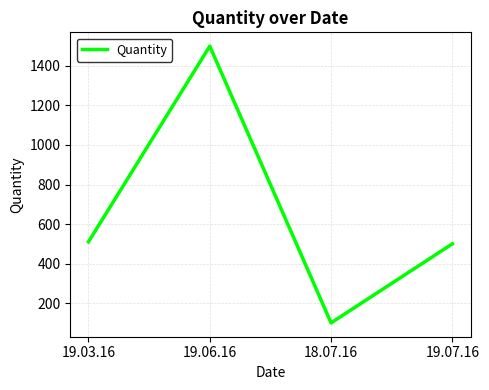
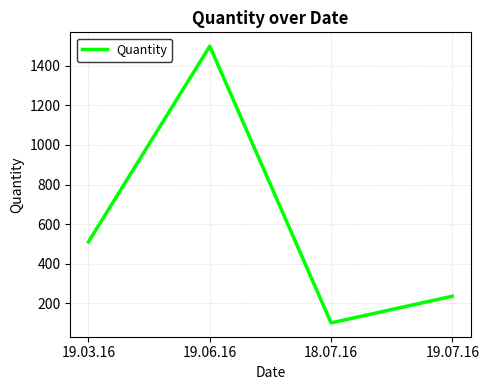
19.07.16: 500 -> 240
